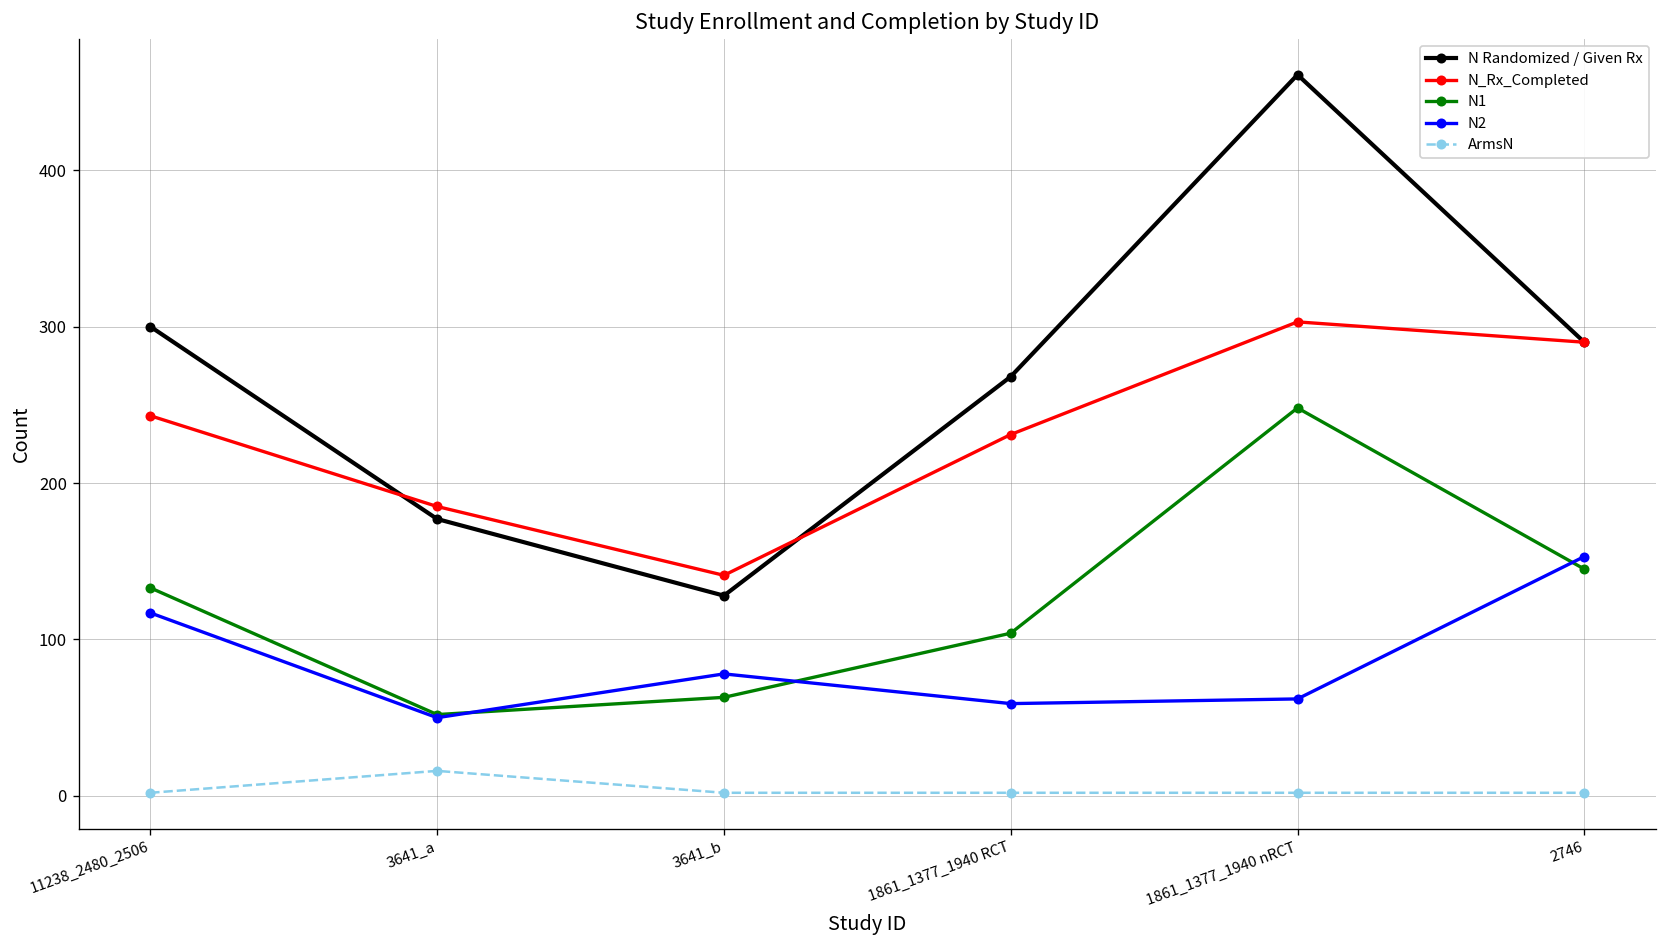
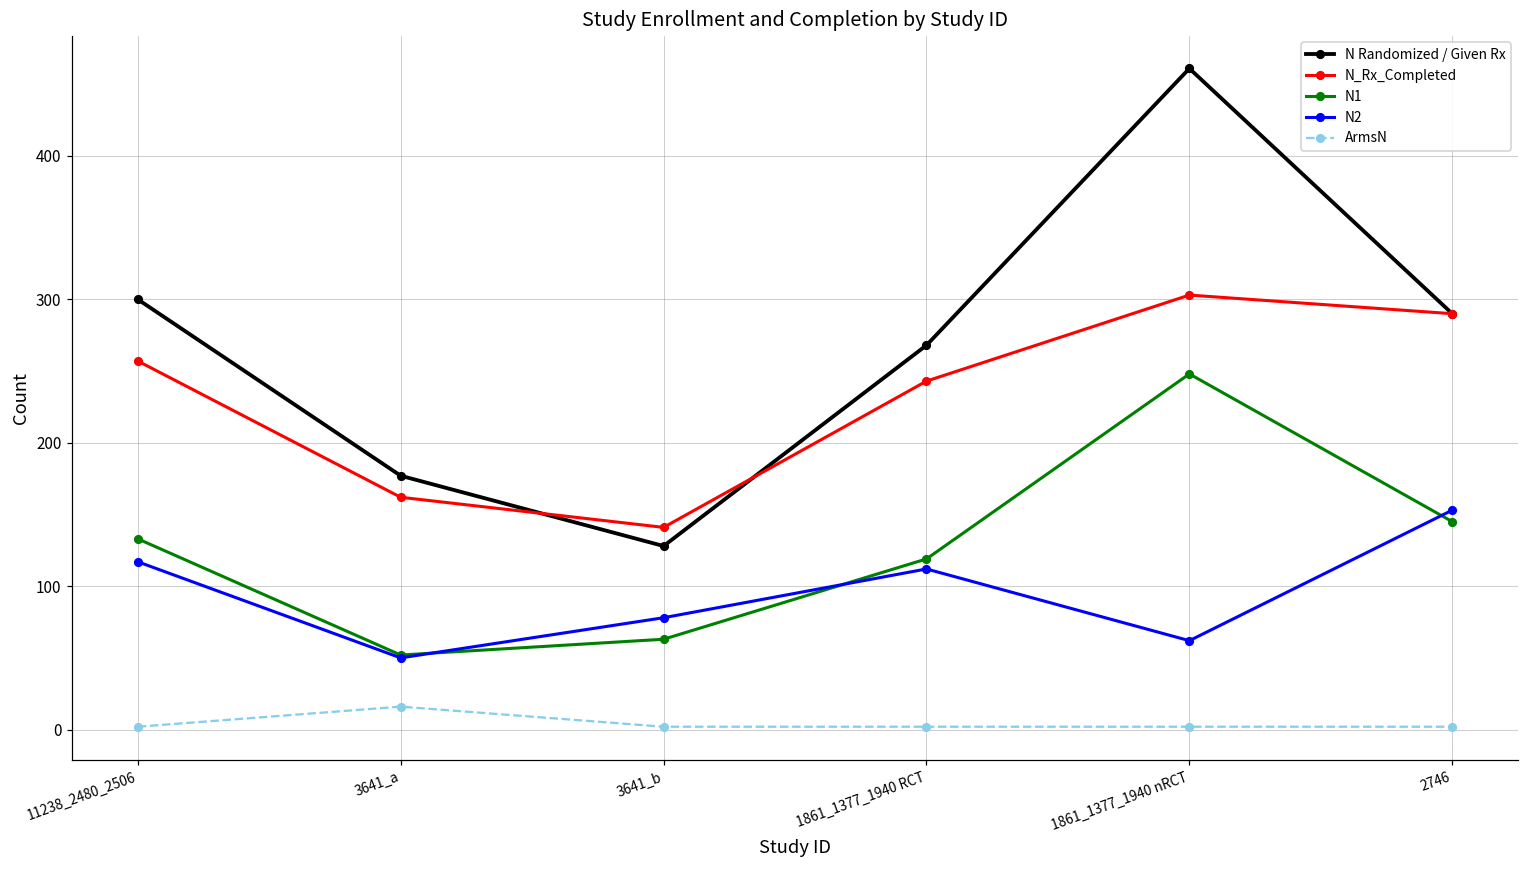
N_Rx_Completed, 11238_2480_2506: 243 -> 257
N_Rx_Completed, 3641_a: 185 -> 162
N_Rx_Completed, 1861_1377_1940 RCT: 231 -> 243
N1, 1861_1377_1940 RCT: 104 -> 119
N2, 1861_1377_1940 RCT: 59 -> 112
